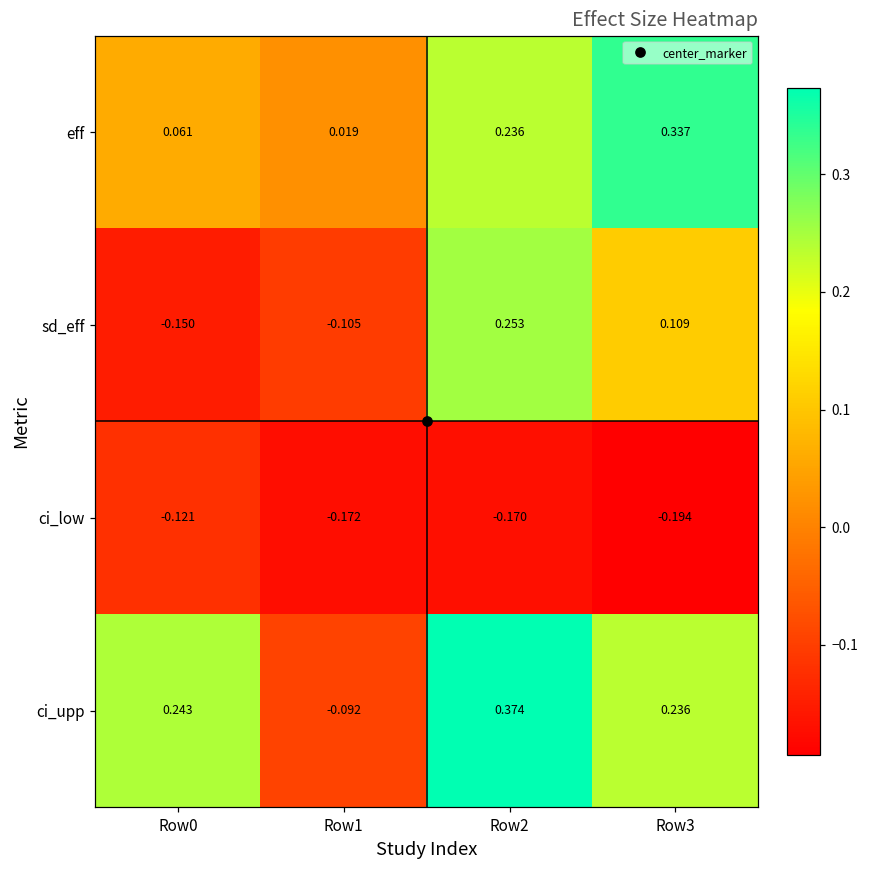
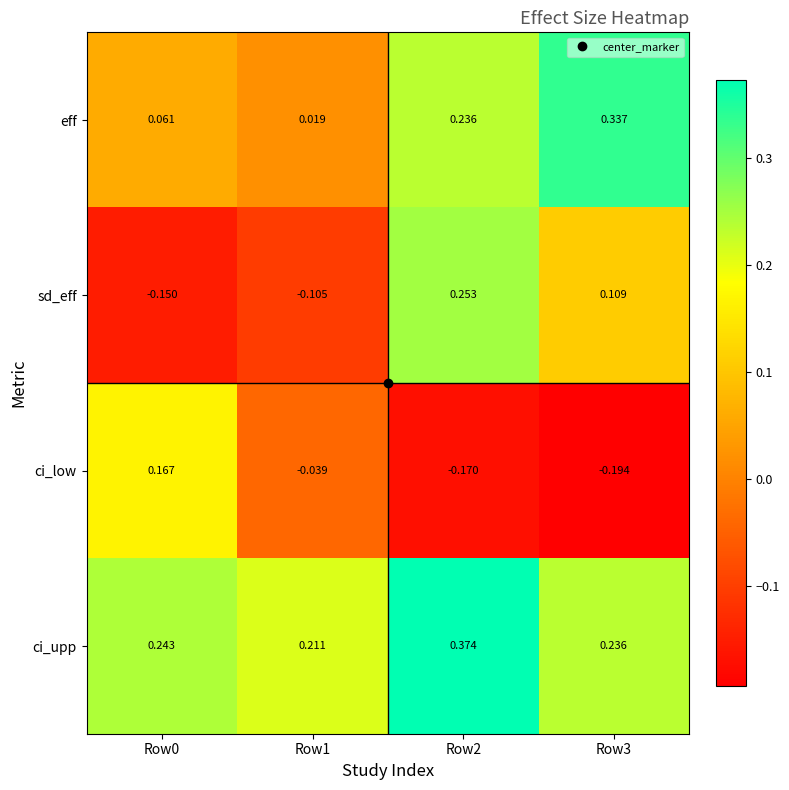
ci_low, Row0: -0.121 -> 0.167
ci_low, Row1: -0.172 -> -0.039
ci_upp, Row1: -0.092 -> 0.211
